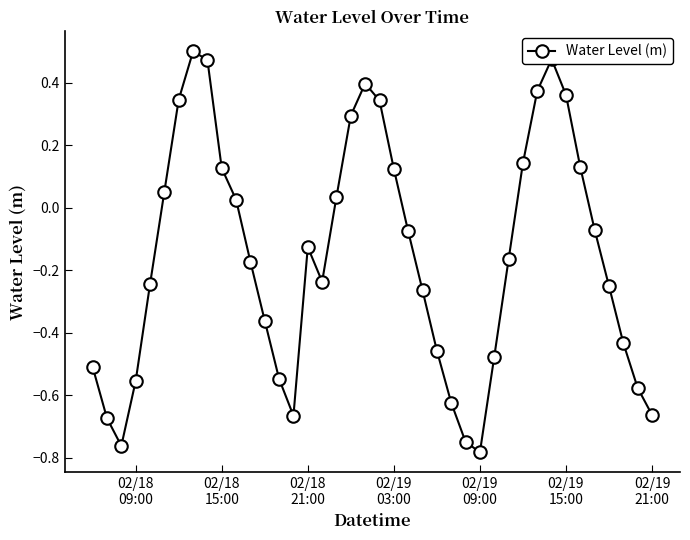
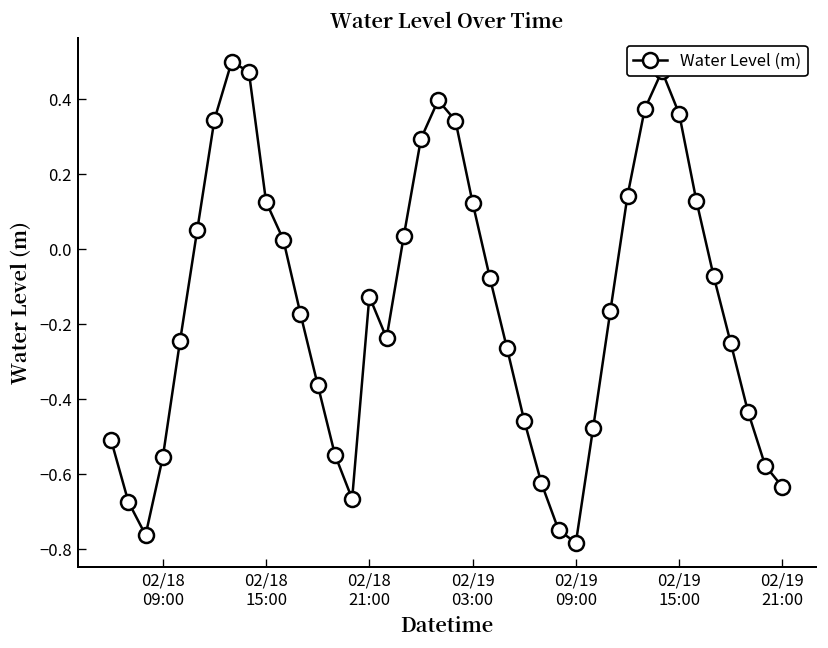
02/19 21:00: -0.66 -> -0.63
